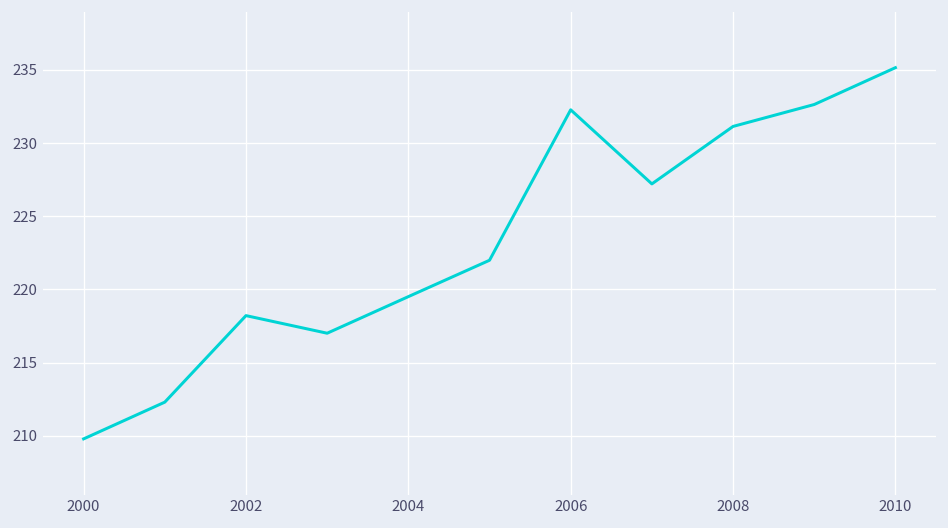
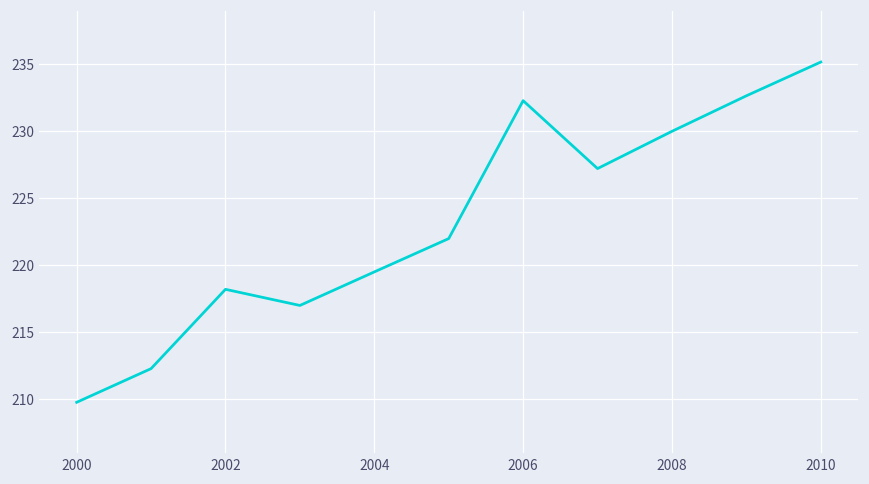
2008: 231.1 -> 230.0
